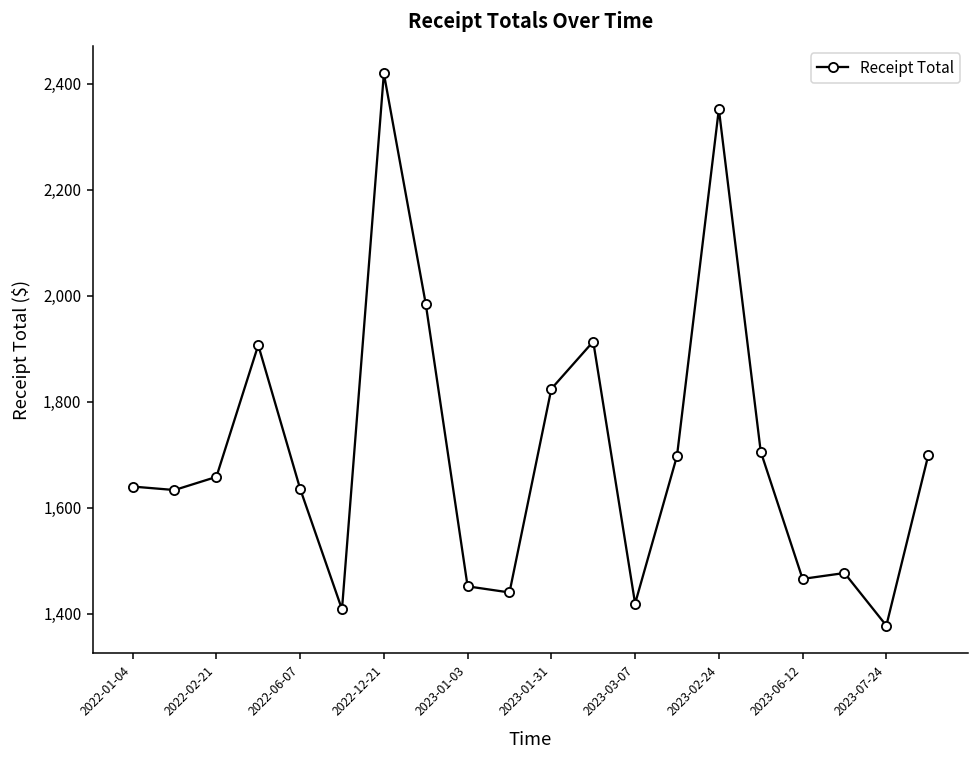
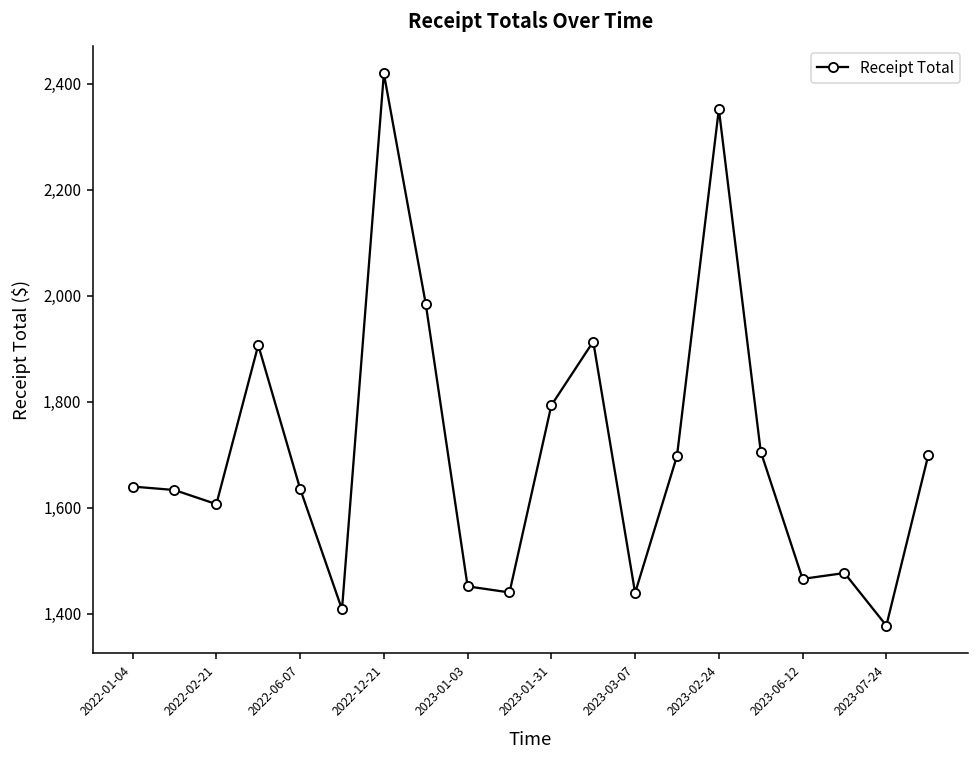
2022-02-21: 1,660 -> 1,610
2023-01-31: 1,820 -> 1,790
2023-03-07: 1,420 -> 1,440
